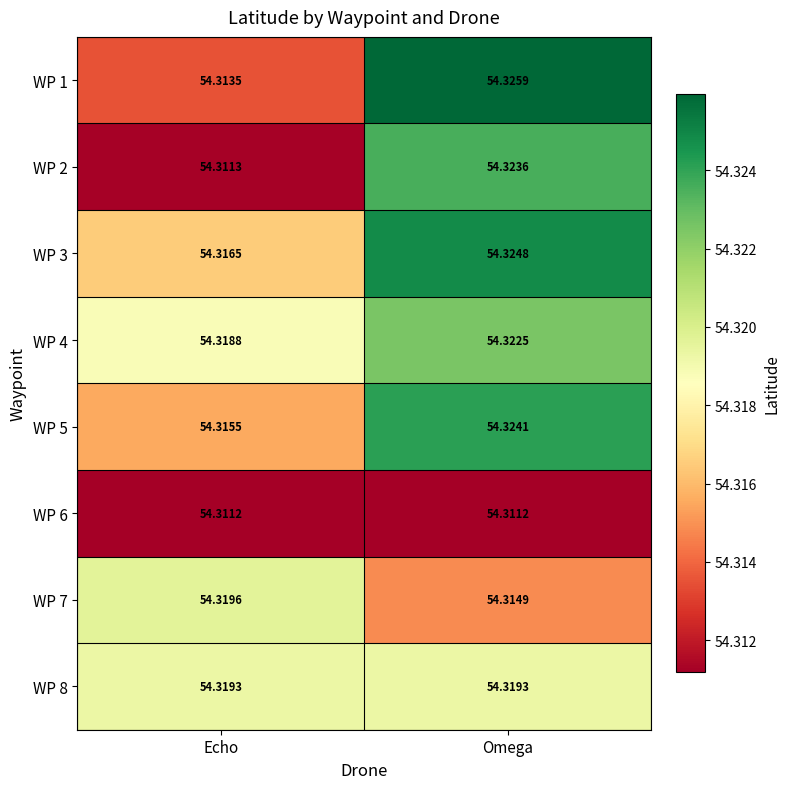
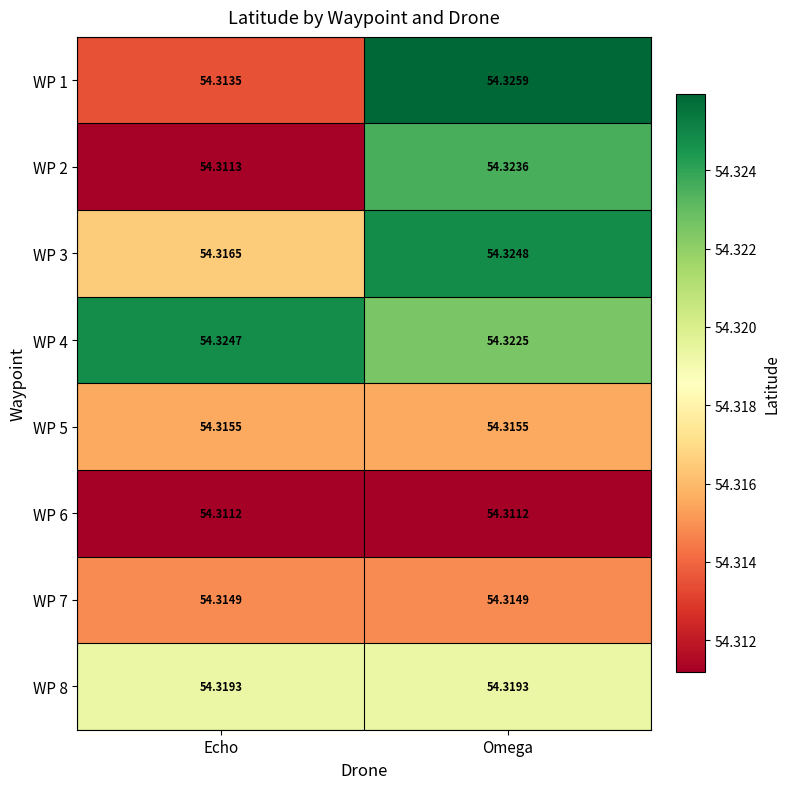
WP 4, Echo: 54.3188 -> 54.3247
WP 5, Omega: 54.3241 -> 54.3155
WP 7, Echo: 54.3196 -> 54.3149
